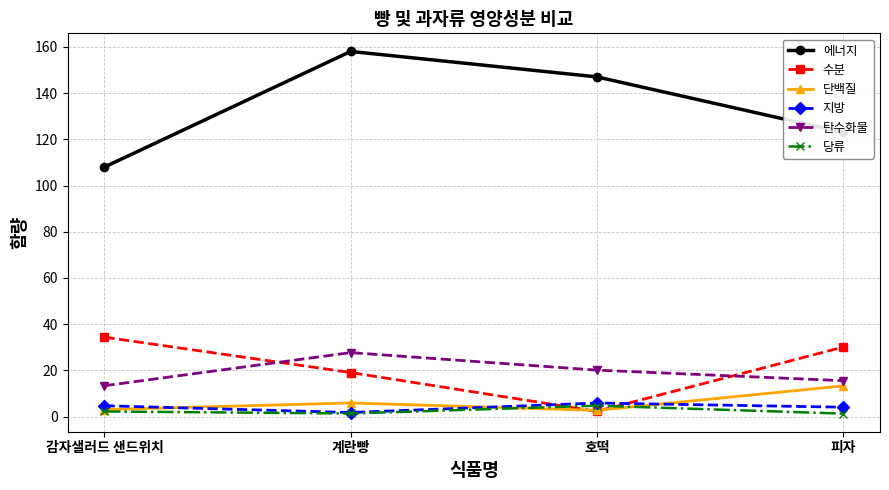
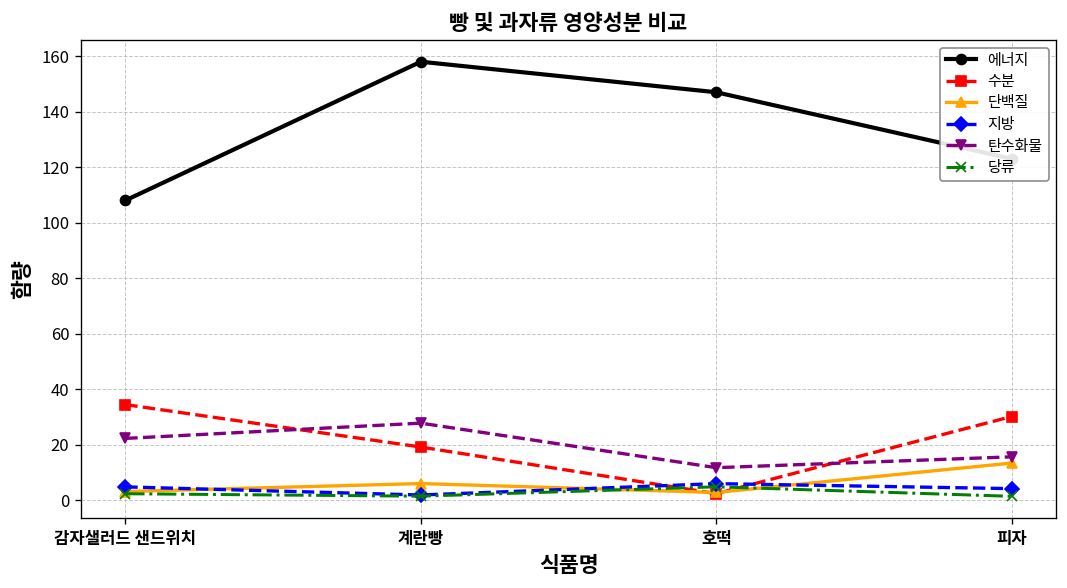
탄수화물, 감자샐러드 샌드위치: 13 -> 22
탄수화물, 호떡: 20 -> 12
